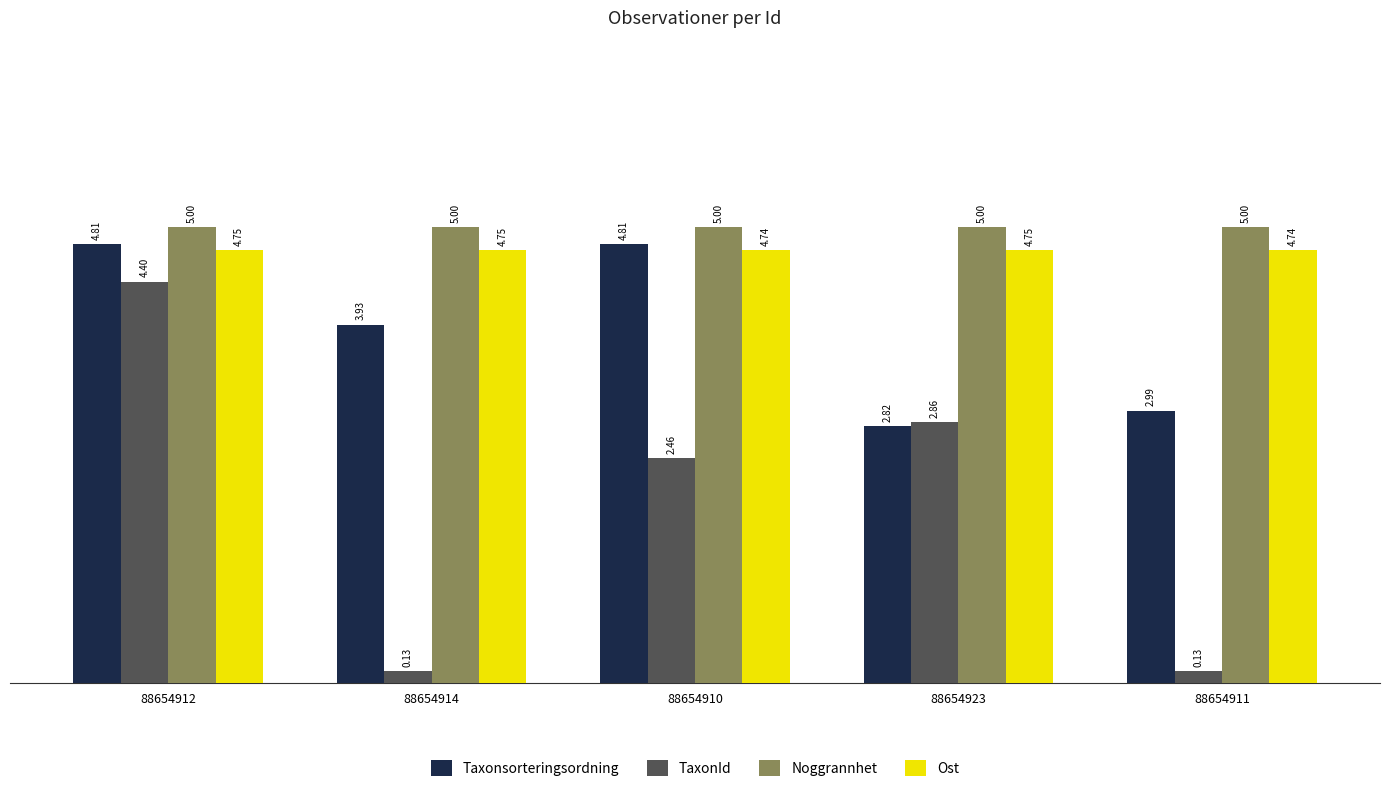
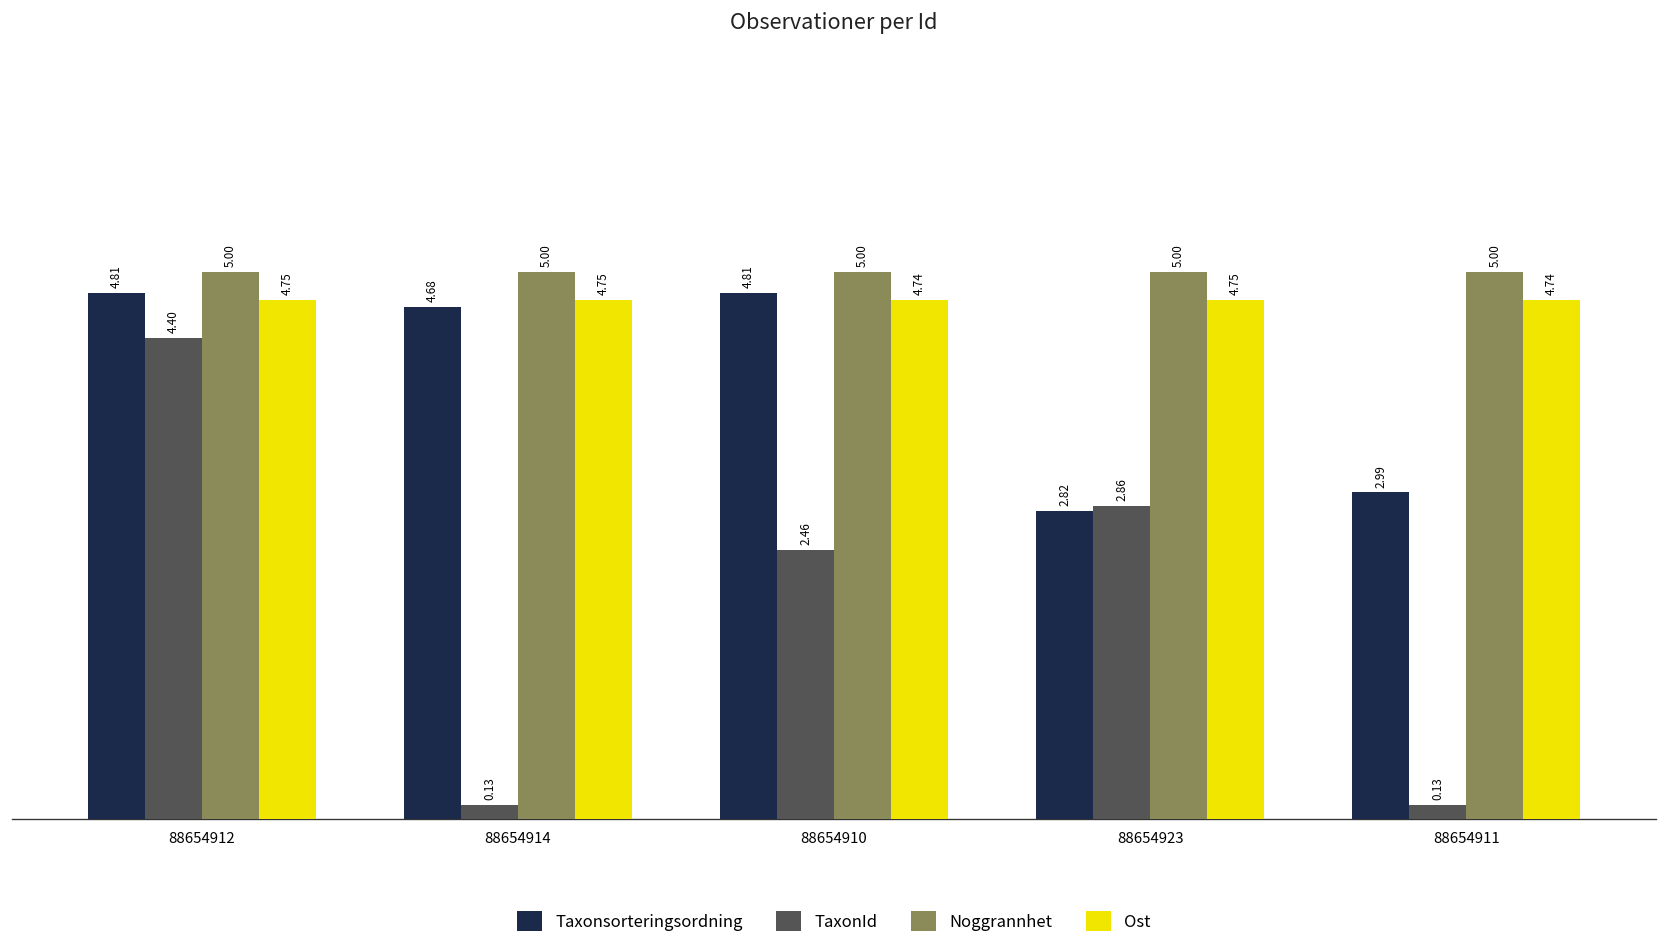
Taxonsorteringsordning, 88654914: 3.93 -> 4.68
